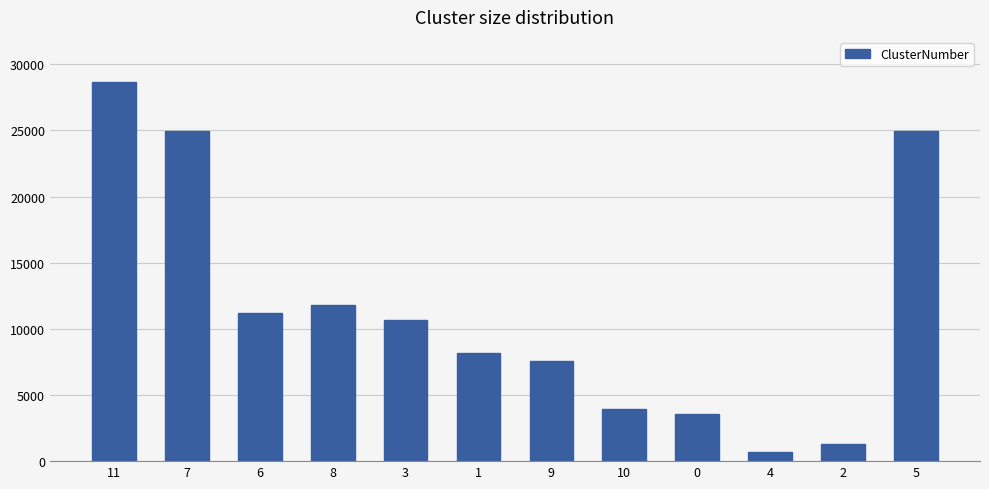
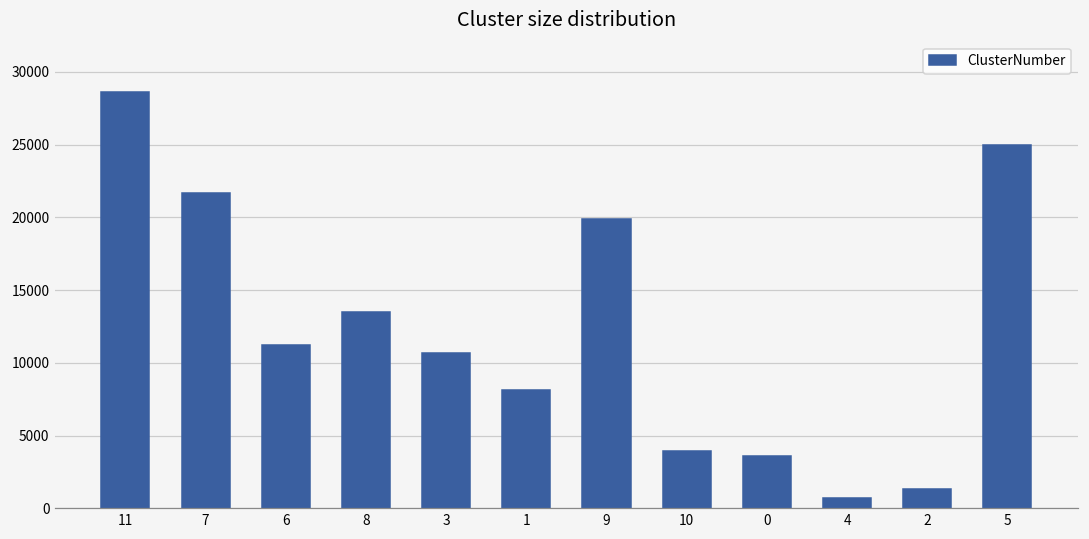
7: 24900 -> 21600
8: 11800 -> 13500
9: 7600 -> 19900
